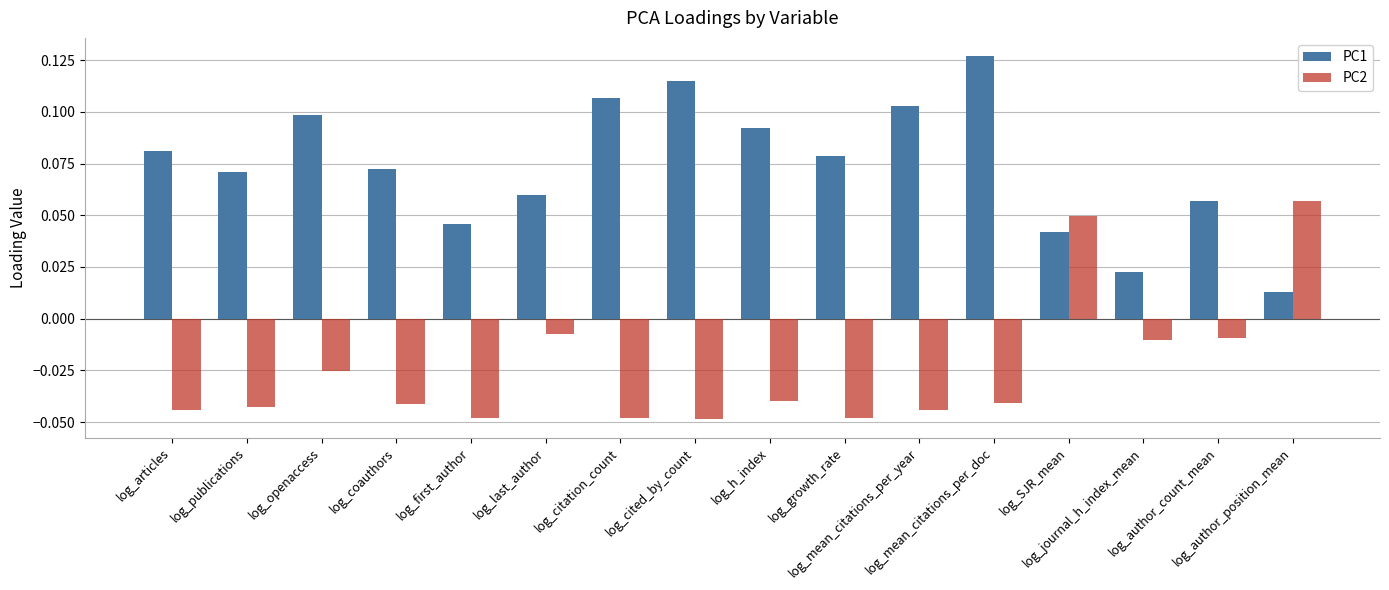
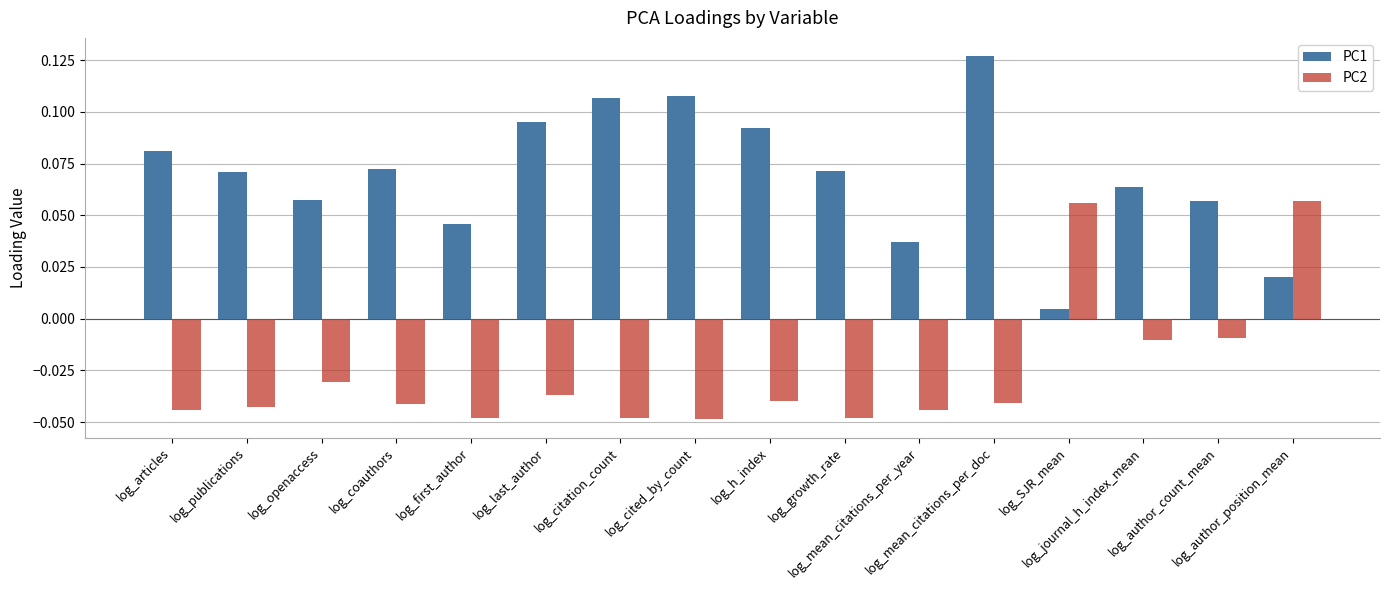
PC1, log_openaccess: 0.099 -> 0.058
PC2, log_openaccess: -0.025 -> -0.030
PC1, log_last_author: 0.060 -> 0.095
PC2, log_last_author: -0.007 -> -0.037
PC1, log_cited_by_count: 0.115 -> 0.108
PC1, log_growth_rate: 0.079 -> 0.071
PC1, log_mean_citations_per_year: 0.103 -> 0.037
PC1, log_SJR_mean: 0.042 -> 0.005
PC2, log_SJR_mean: 0.050 -> 0.056
PC1, log_journal_h_index_mean: 0.023 -> 0.064
PC1, log_author_position_mean: 0.013 -> 0.020
